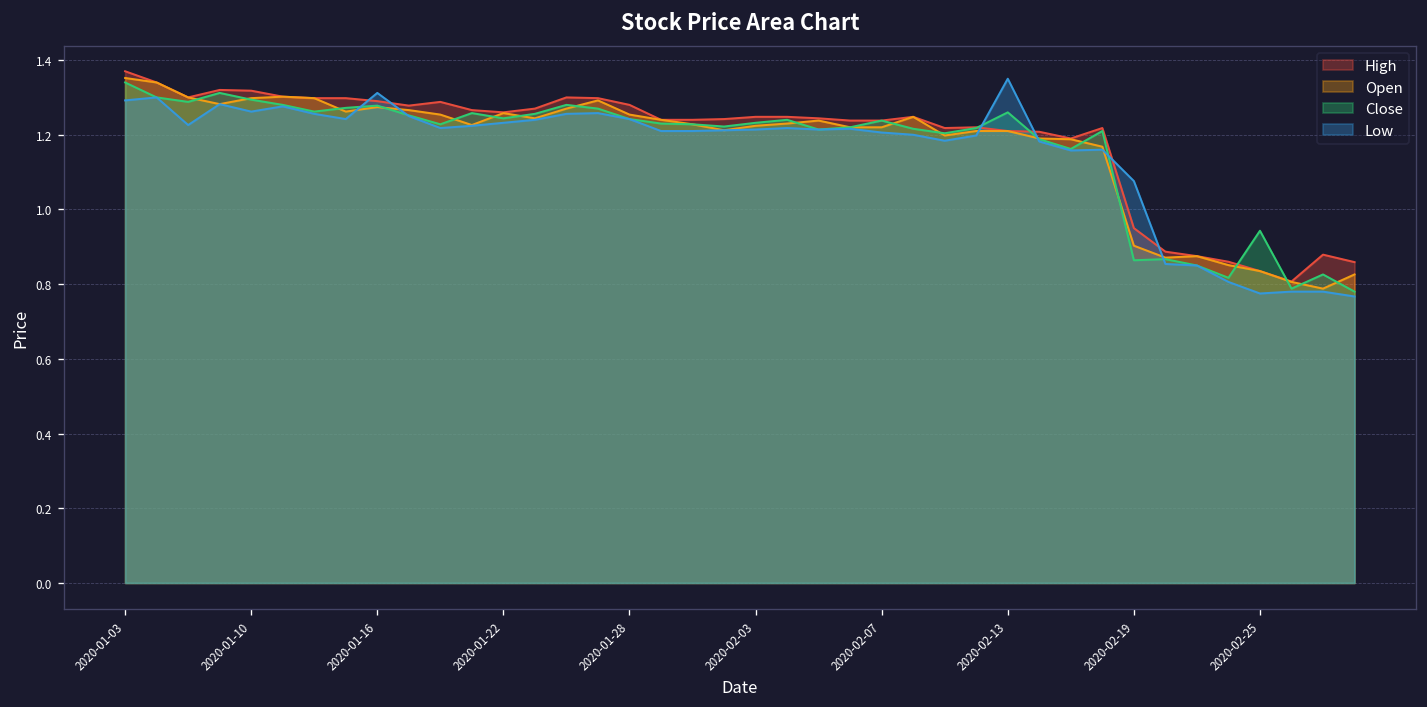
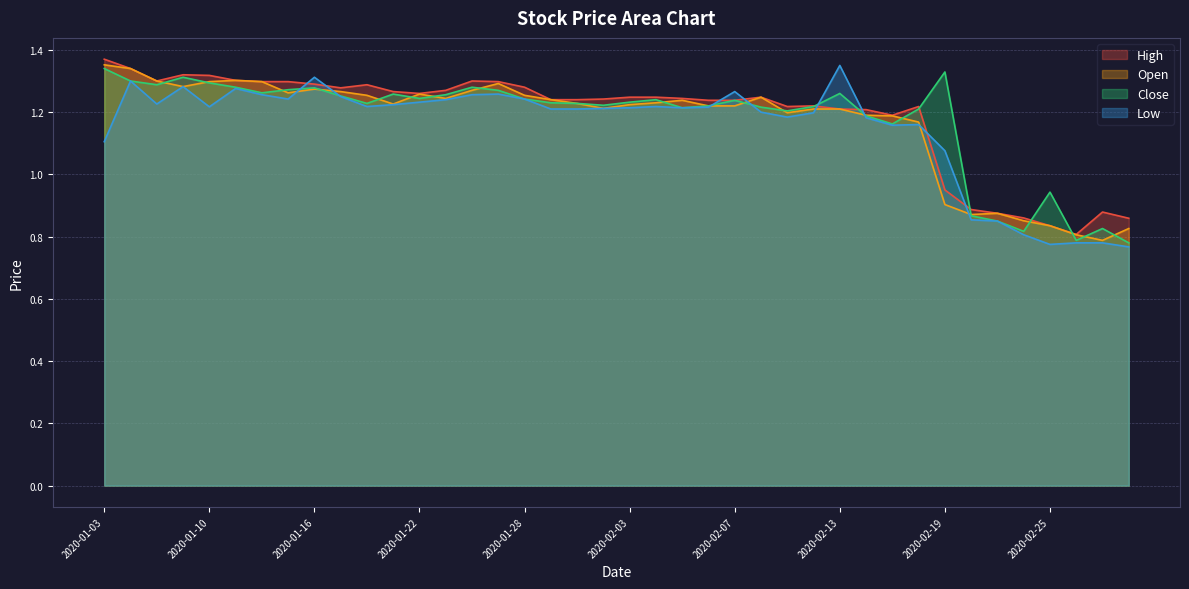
Low, 2020-01-03: 1.29 -> 1.11
Low, 2020-01-10: 1.26 -> 1.22
Low, 2020-02-07: 1.21 -> 1.27
Close, 2020-02-19: 0.86 -> 1.33
